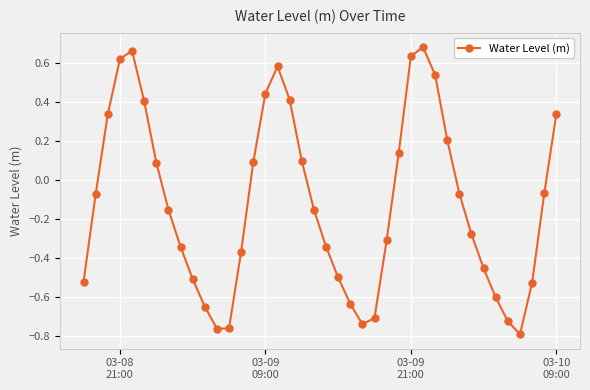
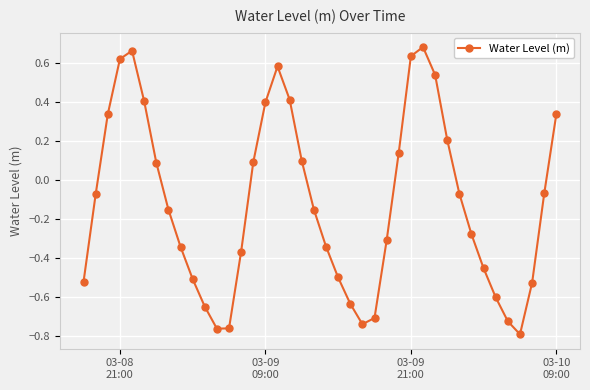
03-09 09:00: 0.44 -> 0.40
